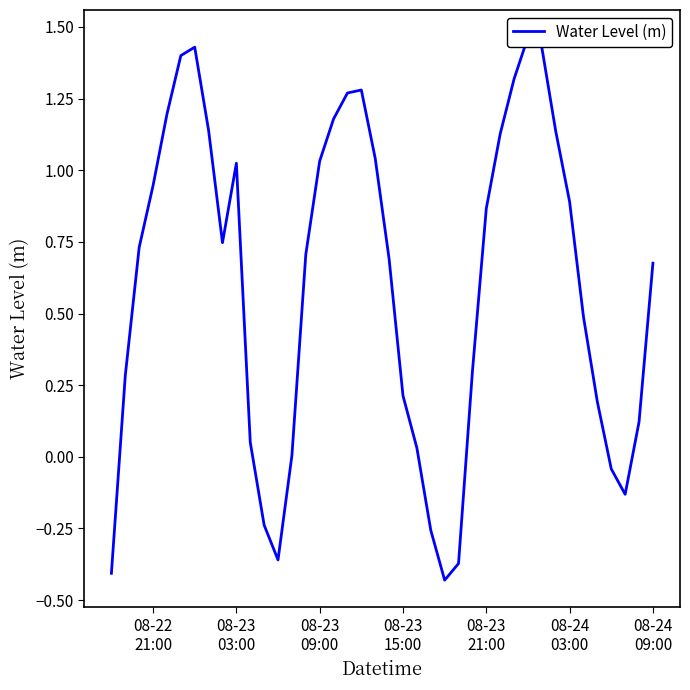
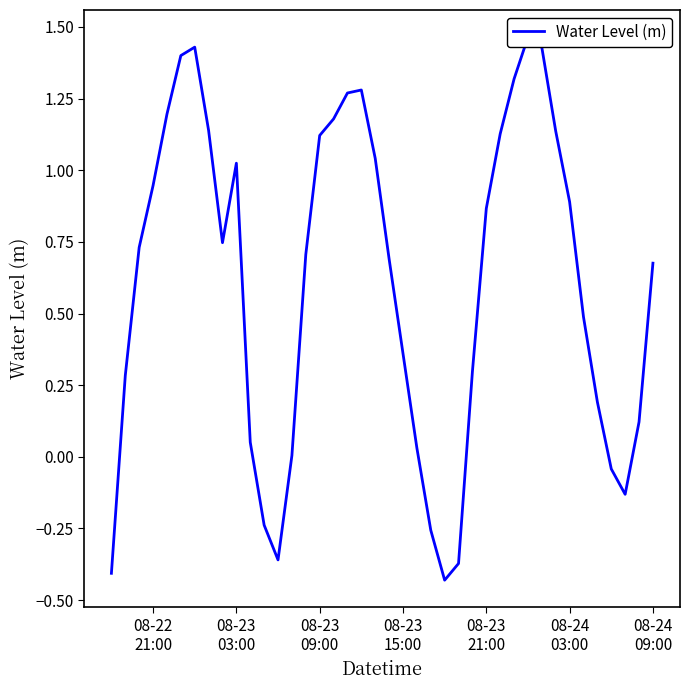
08-23 09:00: 1.03 -> 1.12
08-23 15:00: 0.21 -> 0.36
